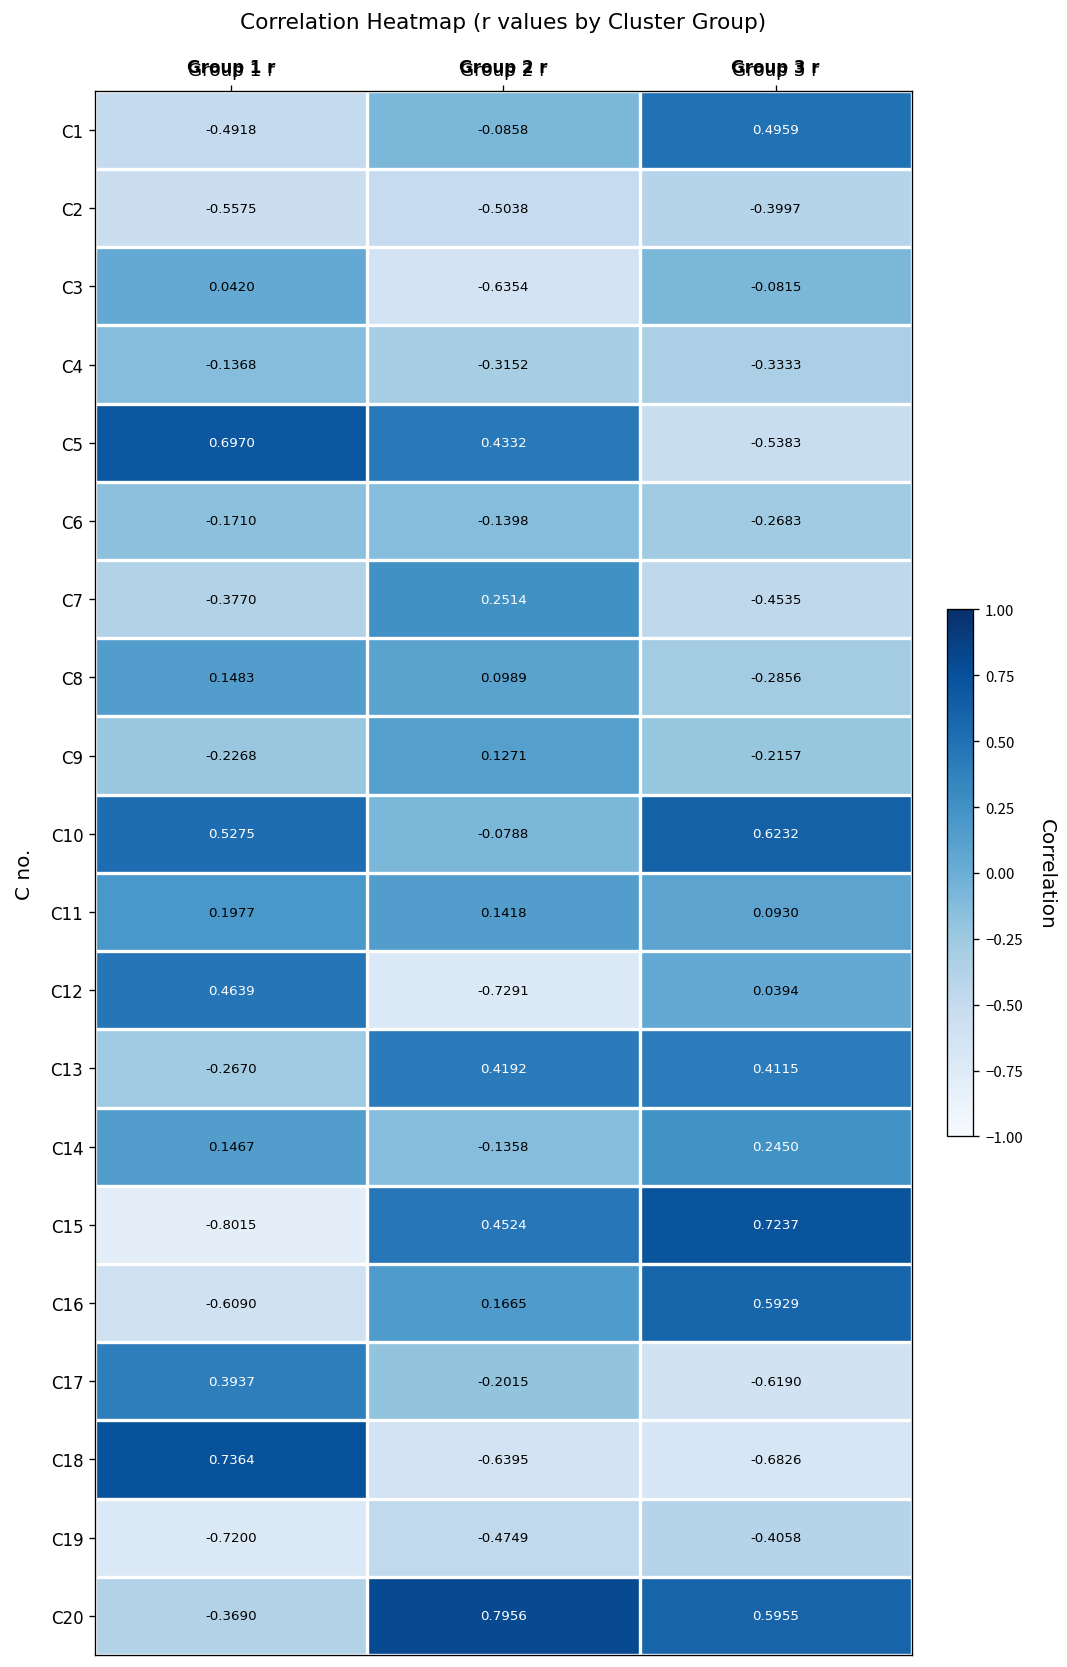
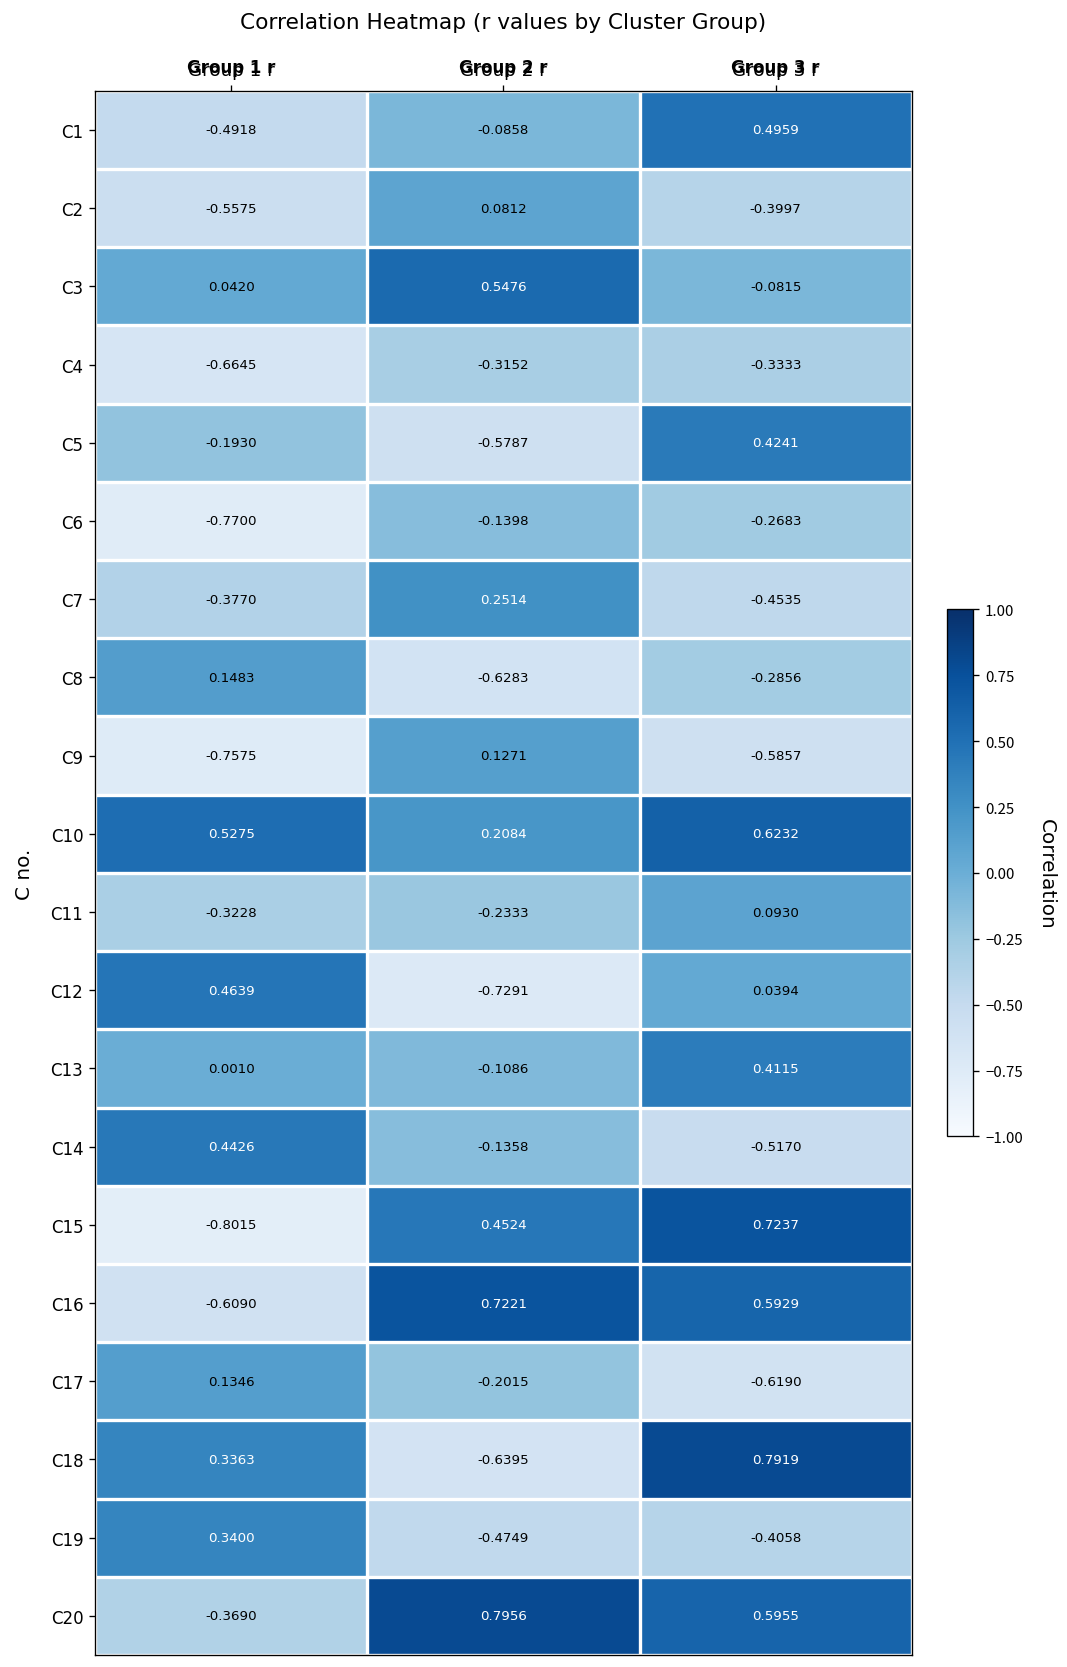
C2, Group 2 r: -0.5038 -> 0.0812
C3, Group 2 r: -0.6354 -> 0.5476
C4, Group 1 r: -0.1368 -> -0.6645
C5, Group 1 r: 0.6970 -> -0.1930
C5, Group 2 r: 0.4332 -> -0.5787
C5, Group 3 r: -0.5383 -> 0.4241
C6, Group 1 r: -0.1710 -> -0.7700
C8, Group 2 r: 0.0989 -> -0.6283
C9, Group 1 r: -0.2268 -> -0.7575
C9, Group 3 r: -0.2157 -> -0.5857
C10, Group 2 r: -0.0788 -> 0.2084
C11, Group 1 r: 0.1977 -> -0.3228
C11, Group 2 r: 0.1418 -> -0.2333
C13, Group 1 r: -0.2670 -> 0.0010
C13, Group 2 r: 0.4192 -> -0.1086
C14, Group 1 r: 0.1467 -> 0.4426
C14, Group 3 r: 0.2450 -> -0.5170
C16, Group 2 r: 0.1665 -> 0.7221
C17, Group 1 r: 0.3937 -> 0.1346
C18, Group 1 r: 0.7364 -> 0.3363
C18, Group 3 r: -0.6826 -> 0.7919
C19, Group 1 r: -0.7200 -> 0.3400
